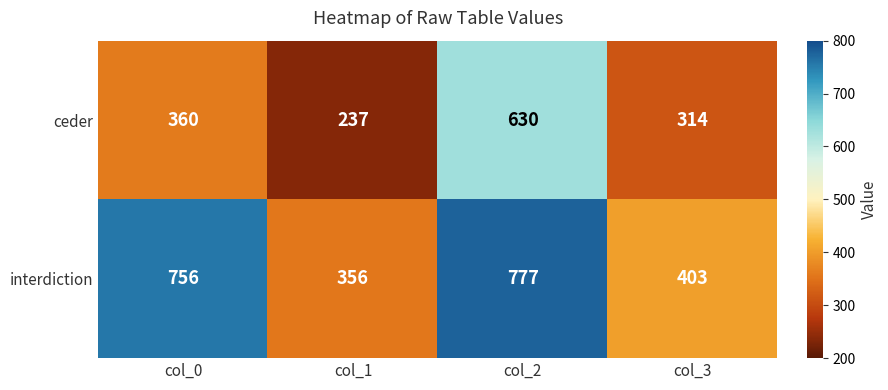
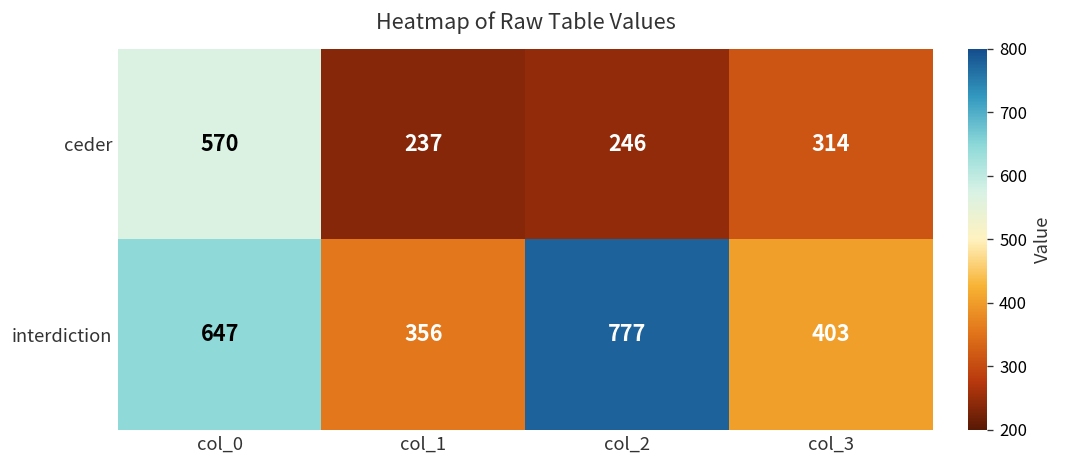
ceder, col_0: 360 -> 570
ceder, col_2: 630 -> 246
interdiction, col_0: 756 -> 647
